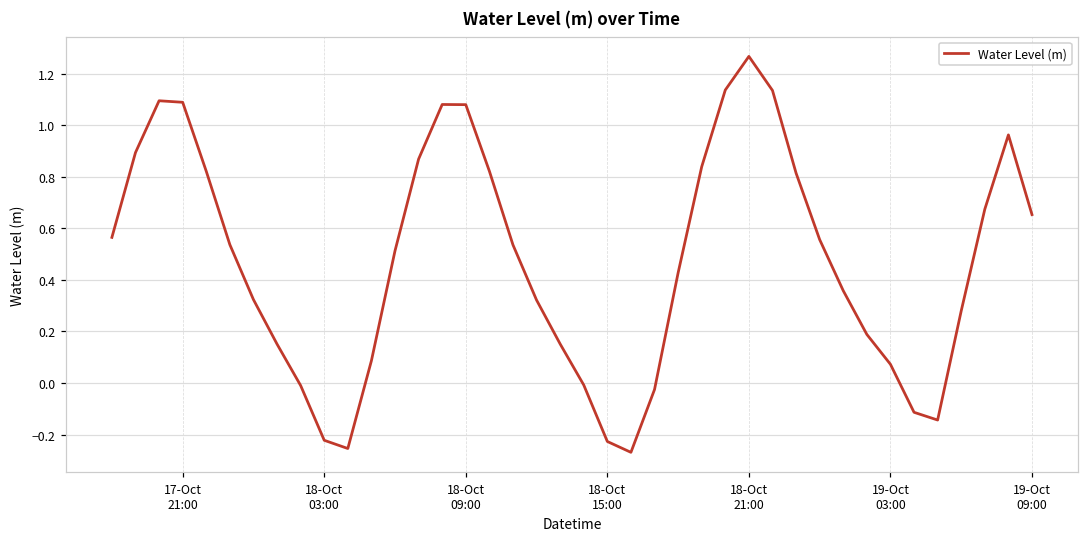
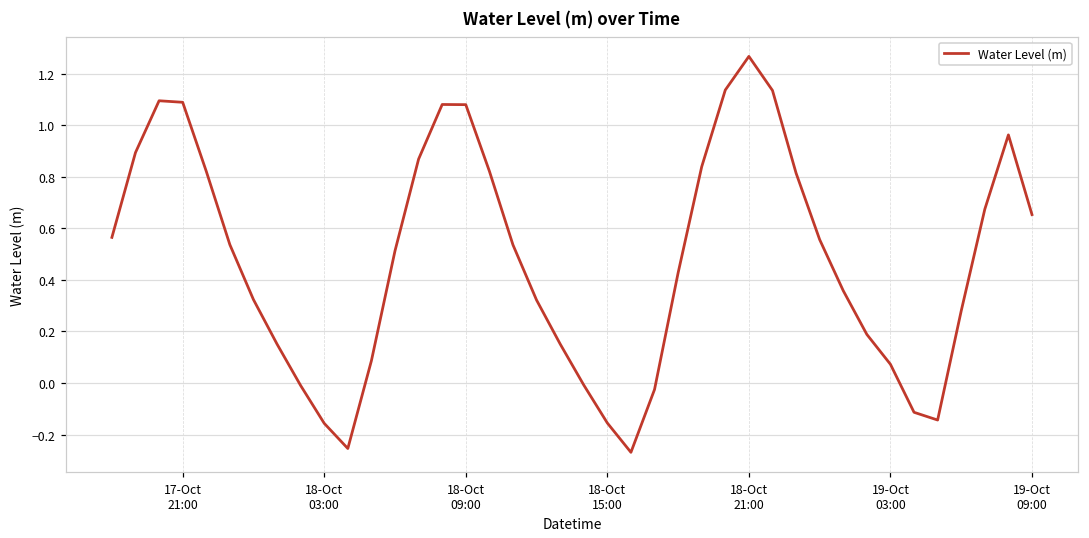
18-Oct 03:00: -0.22 -> -0.16
18-Oct 15:00: -0.23 -> -0.16
